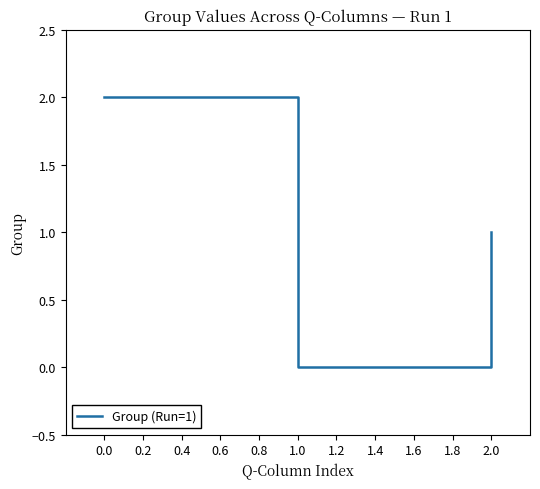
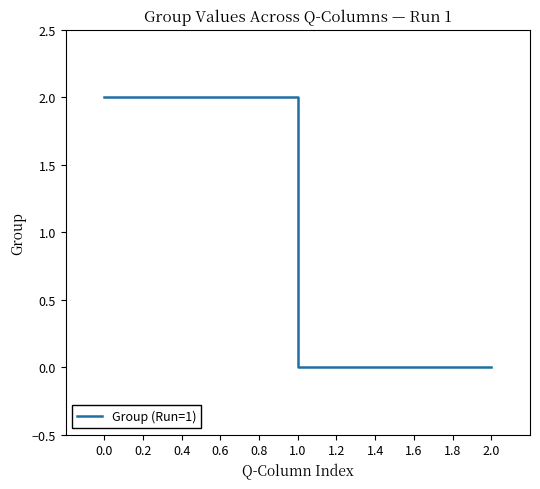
2.0: 1 -> 0
